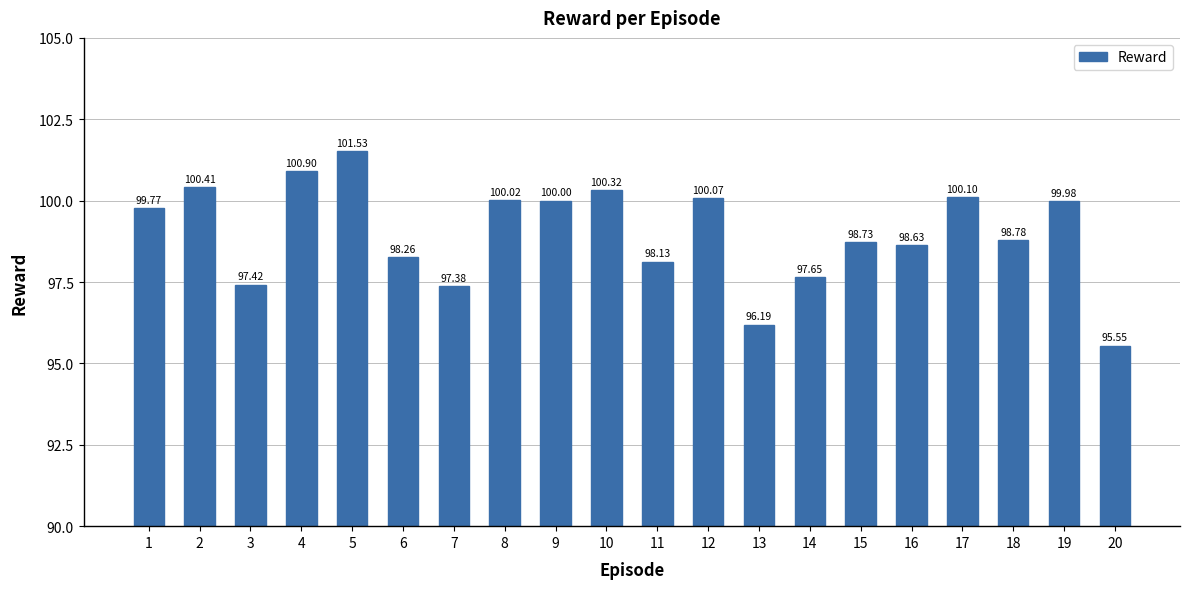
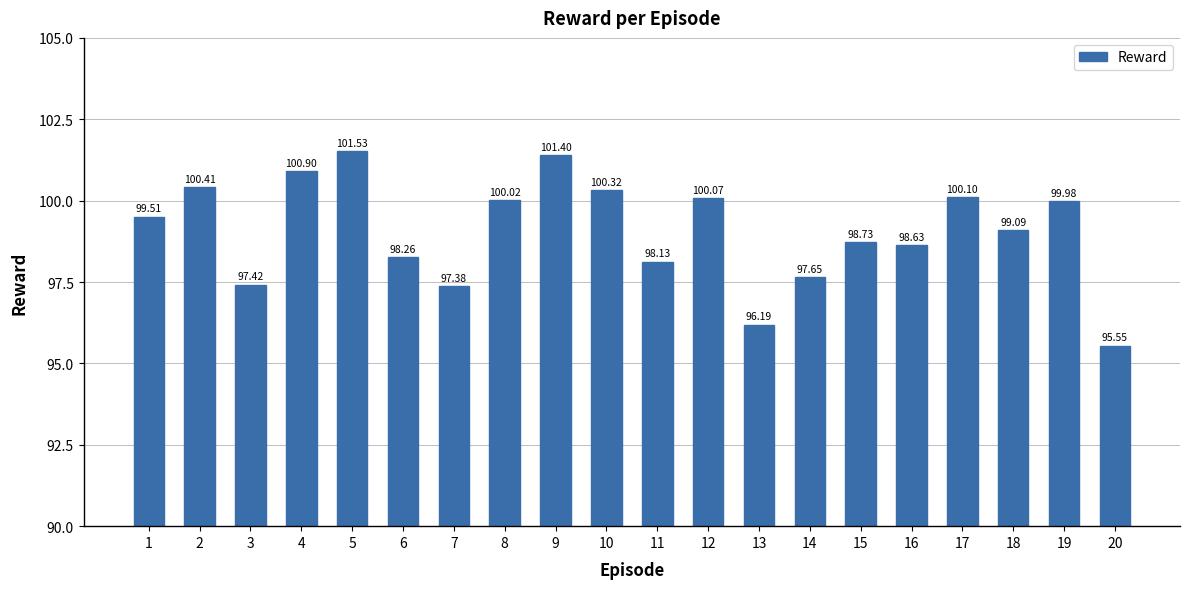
1: 99.77 -> 99.51
9: 100.00 -> 101.40
18: 98.78 -> 99.09
